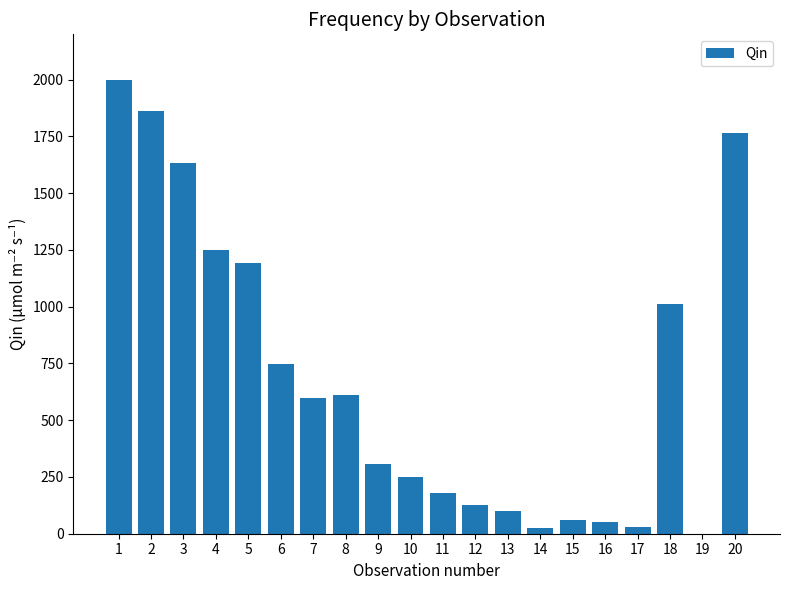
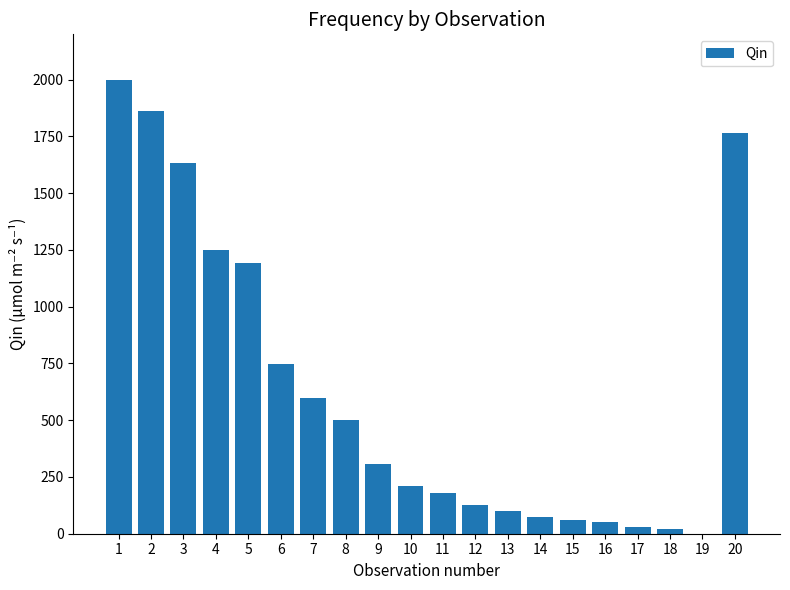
8: 610 -> 500
10: 250 -> 210
14: 30 -> 80
18: 1010 -> 20
